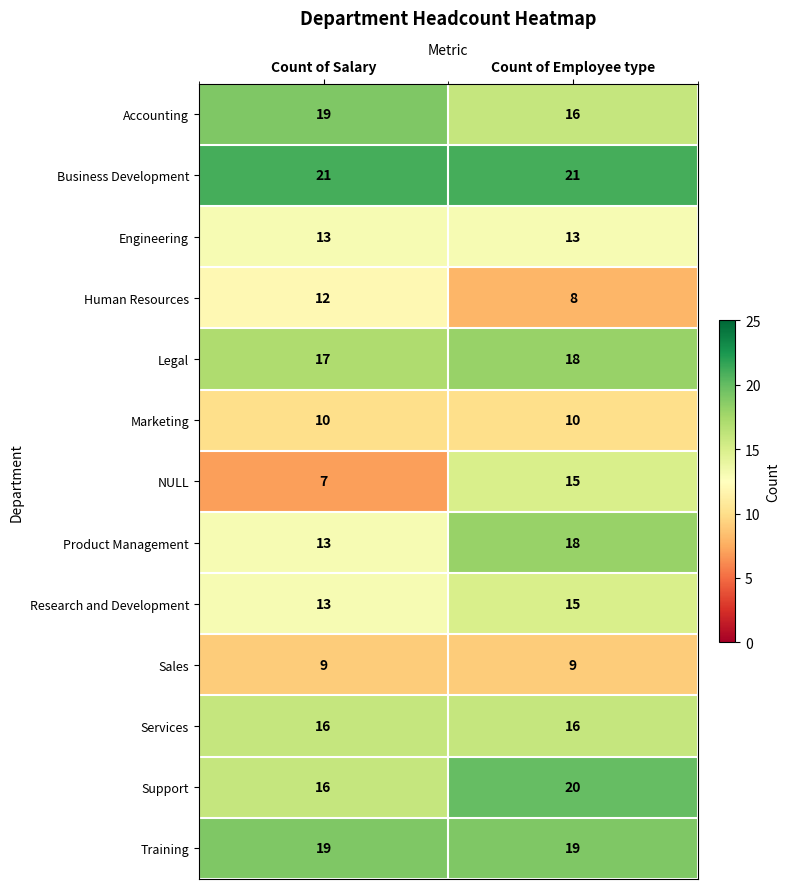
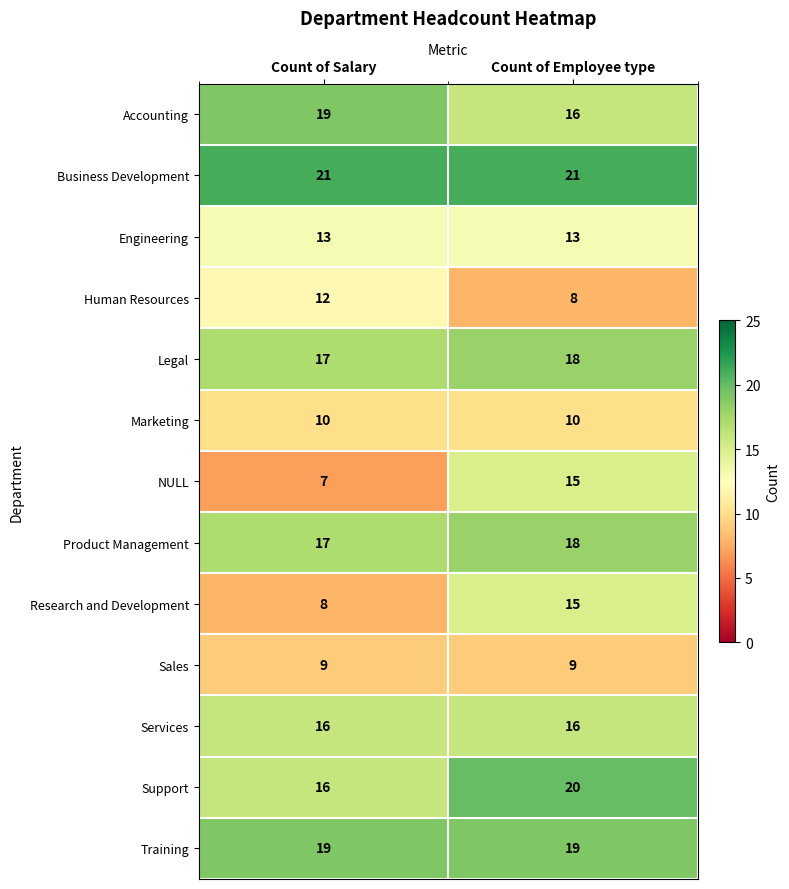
Product Management, Count of Salary: 13 -> 17
Research and Development, Count of Salary: 13 -> 8
